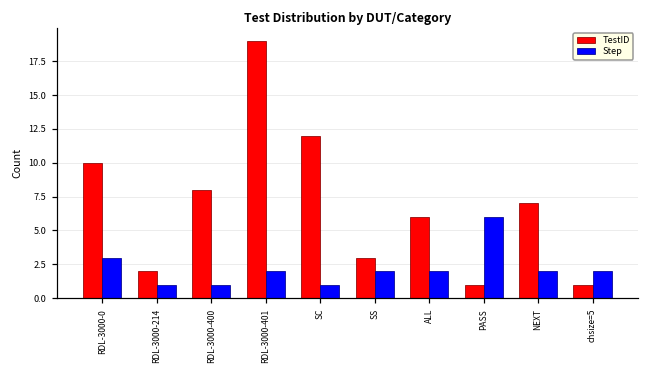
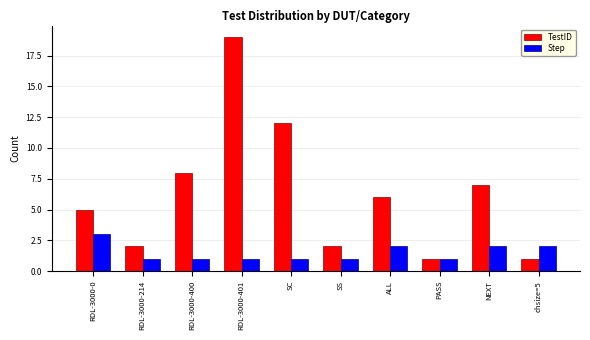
TestID, RDL-3000-0: 10 -> 5
Step, RDL-3000-401: 2 -> 1
TestID, SS: 3 -> 2
Step, SS: 2 -> 1
Step, PASS: 6 -> 1
